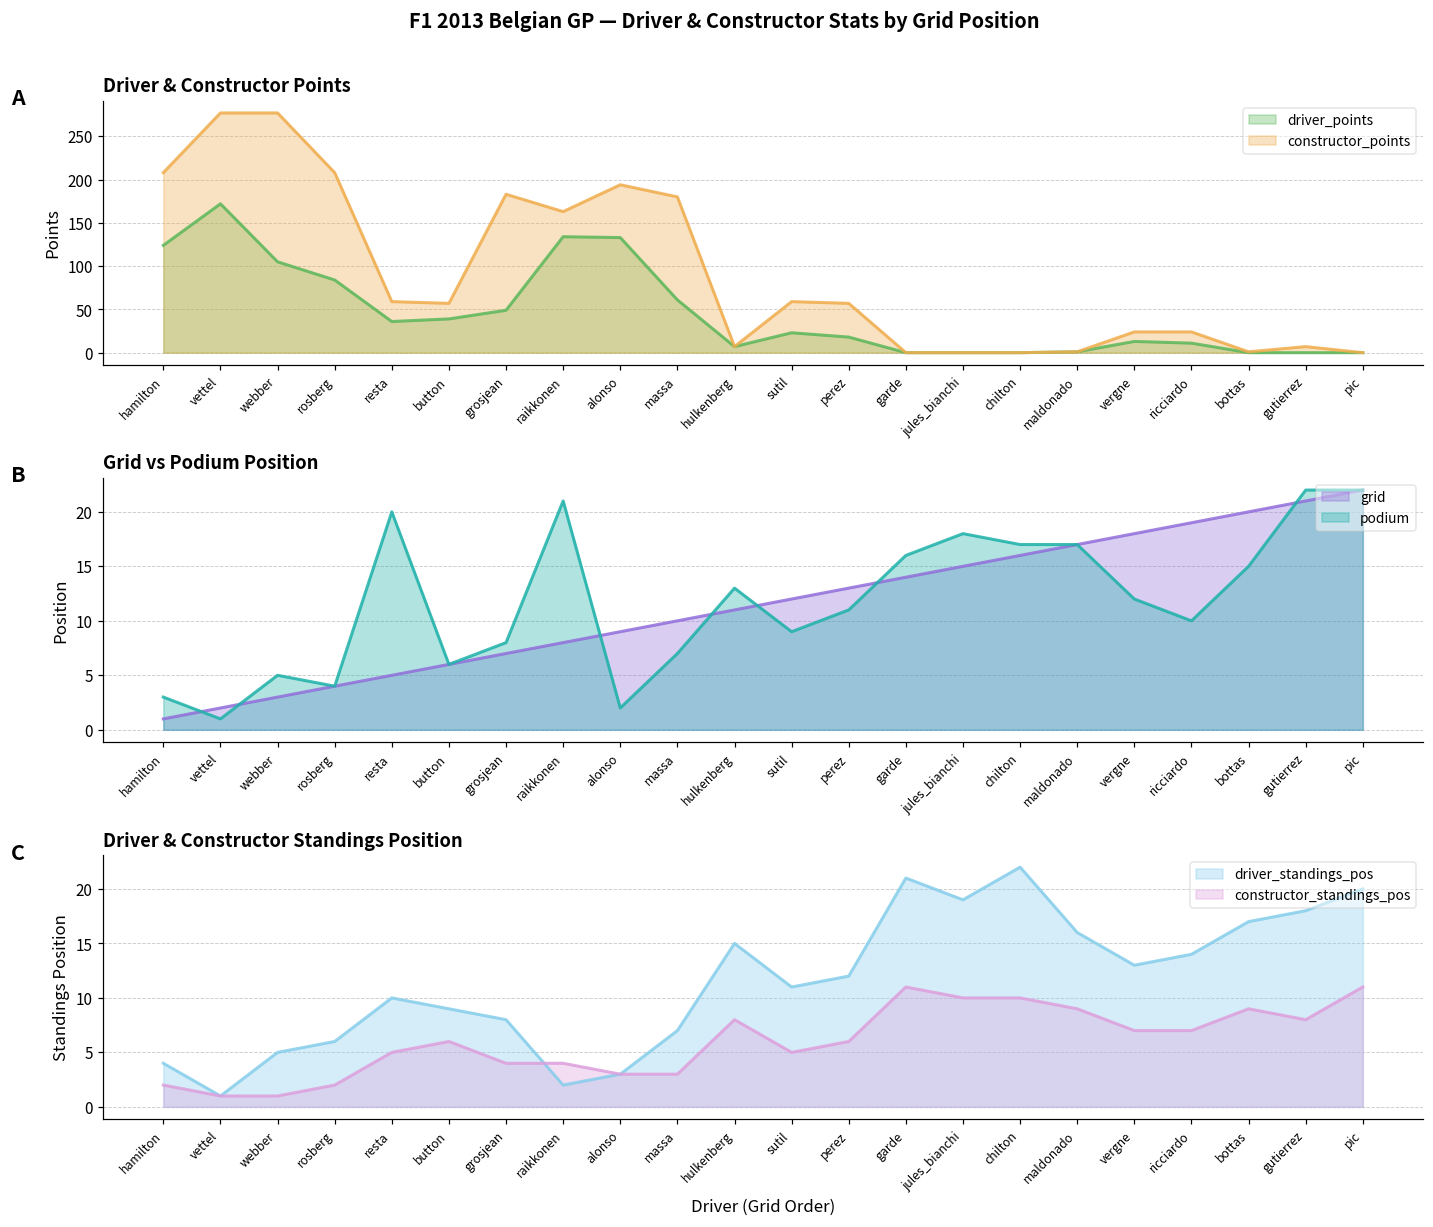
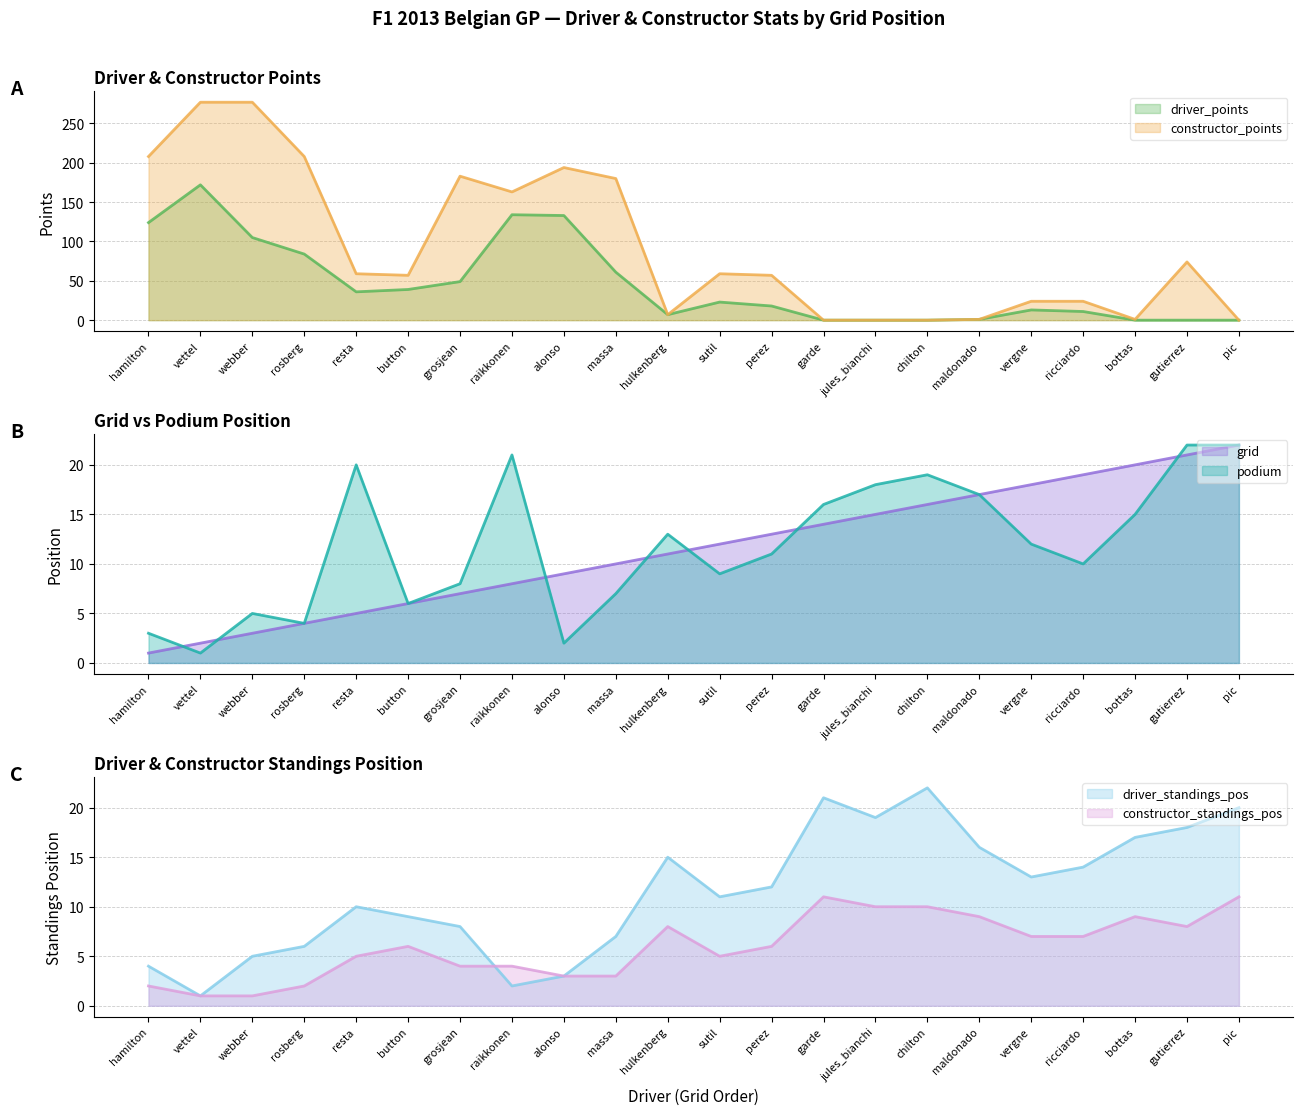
Driver & Constructor Points, constructor_points, gutierrez: 10 -> 70
Grid vs Podium Position, podium, chilton: 17 -> 19
